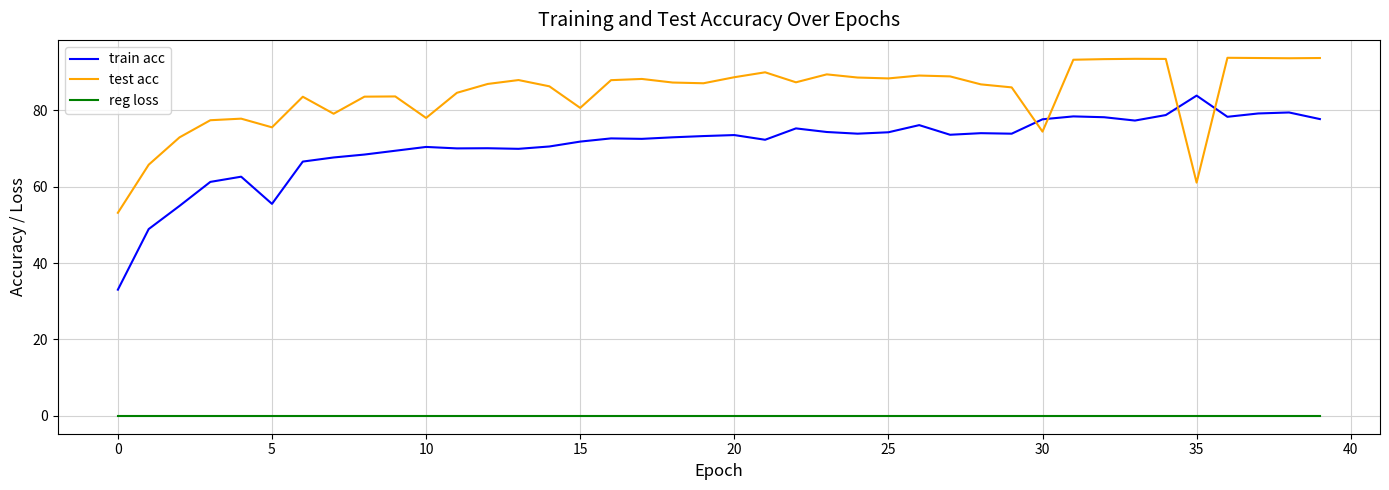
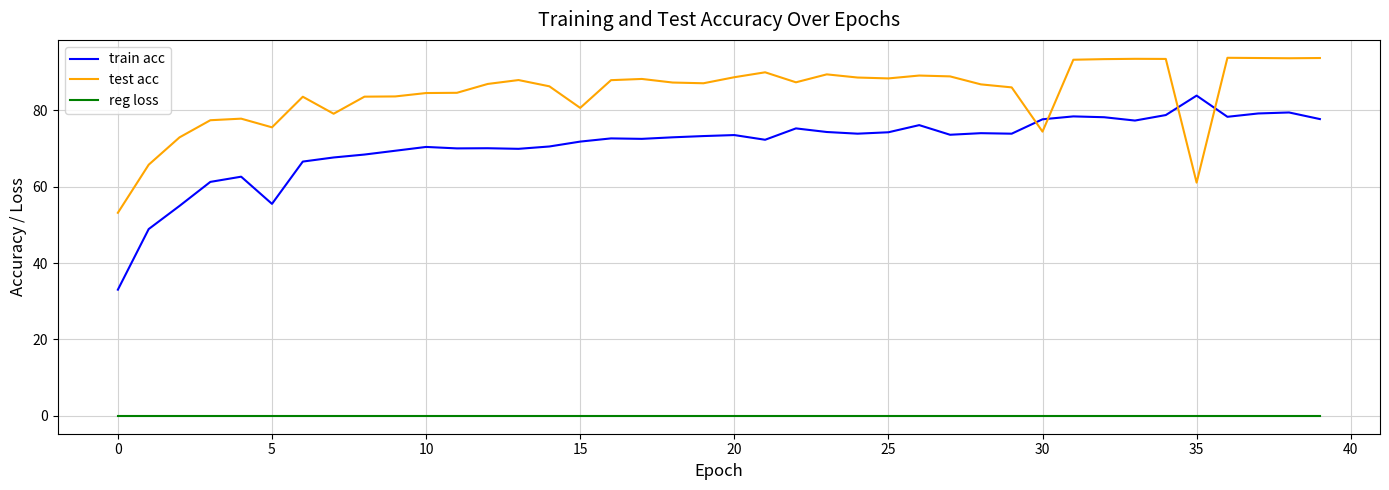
test acc, 10: 78 -> 85
